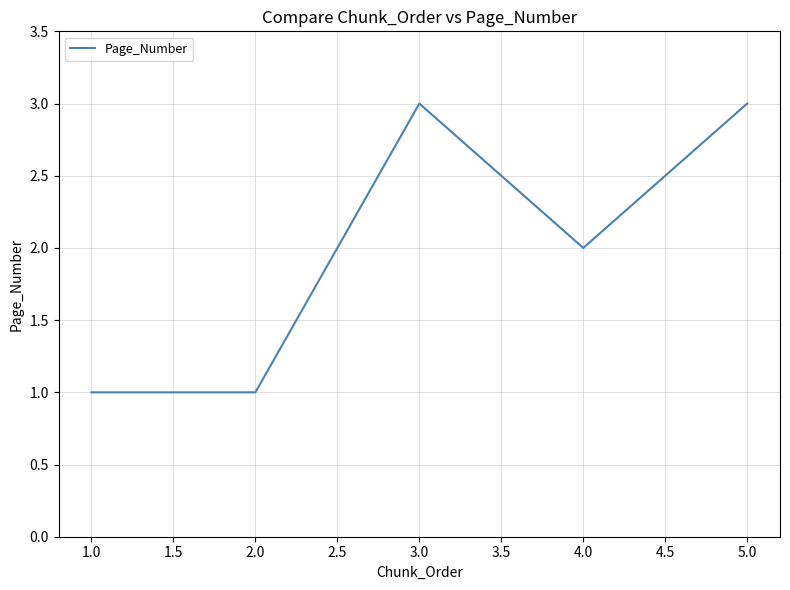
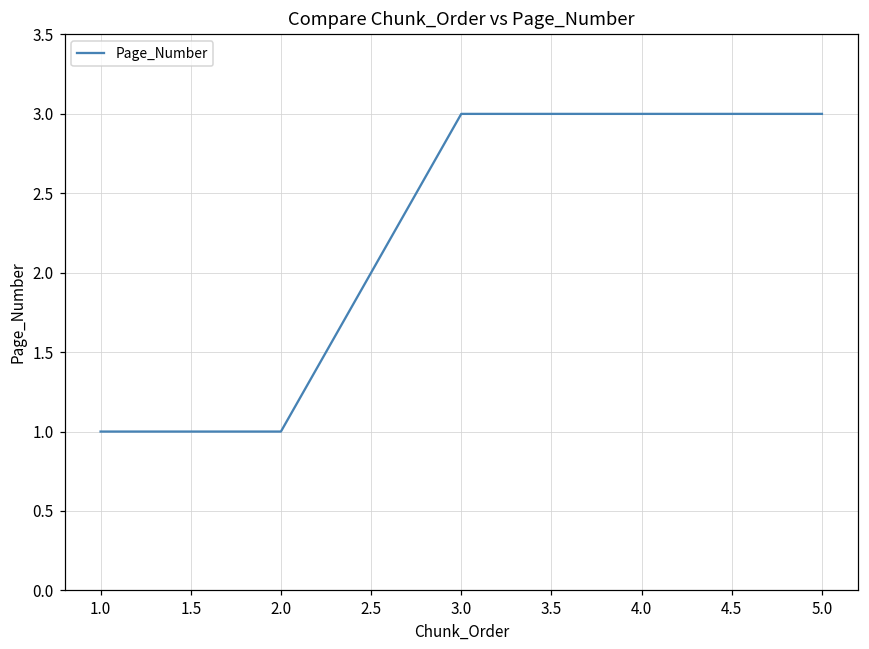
4.0: 2 -> 3
